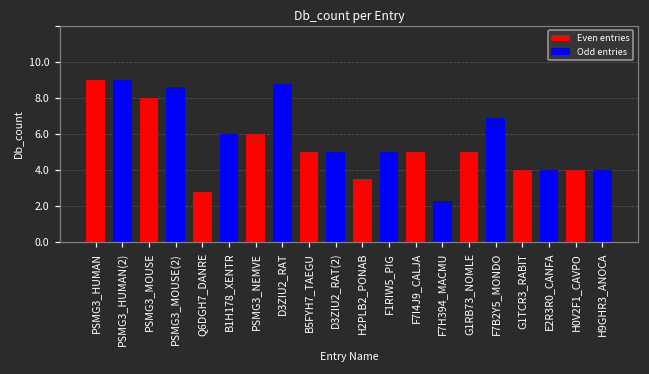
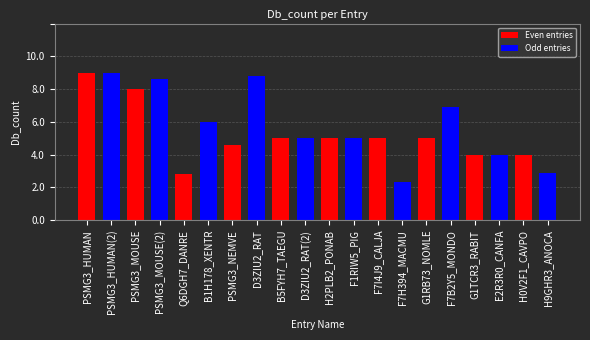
Even entries, PSMG3_NEMVE: 6.0 -> 4.6
Even entries, H2PLB2_PONAB: 3.5 -> 5.0
Odd entries, H9GHR3_ANOCA: 4.0 -> 2.9
